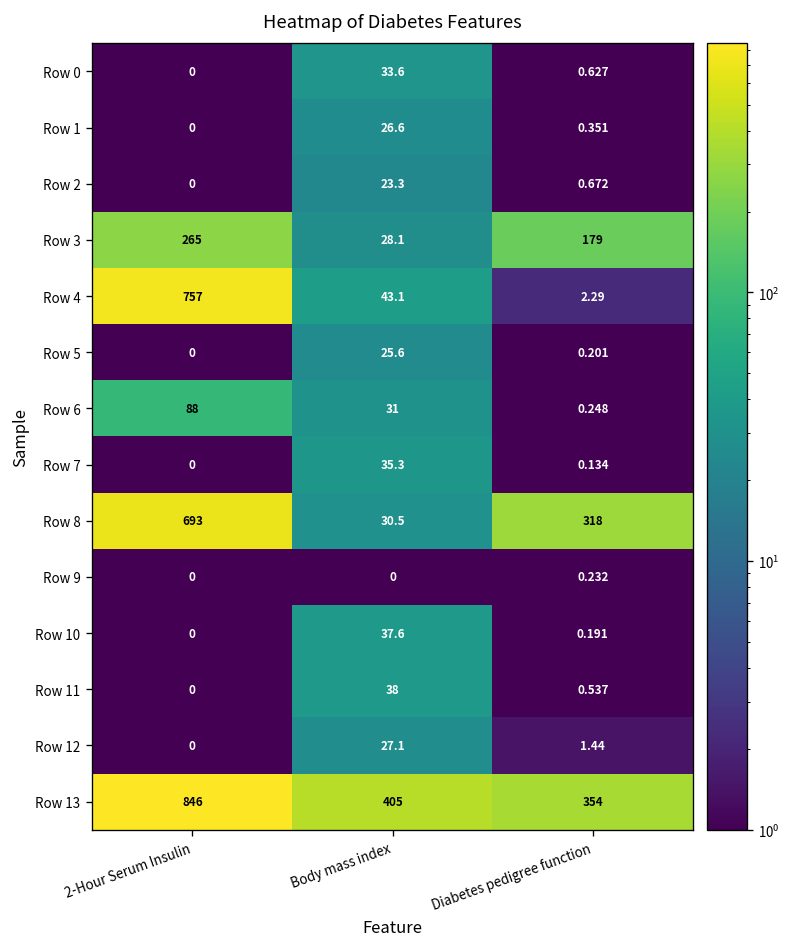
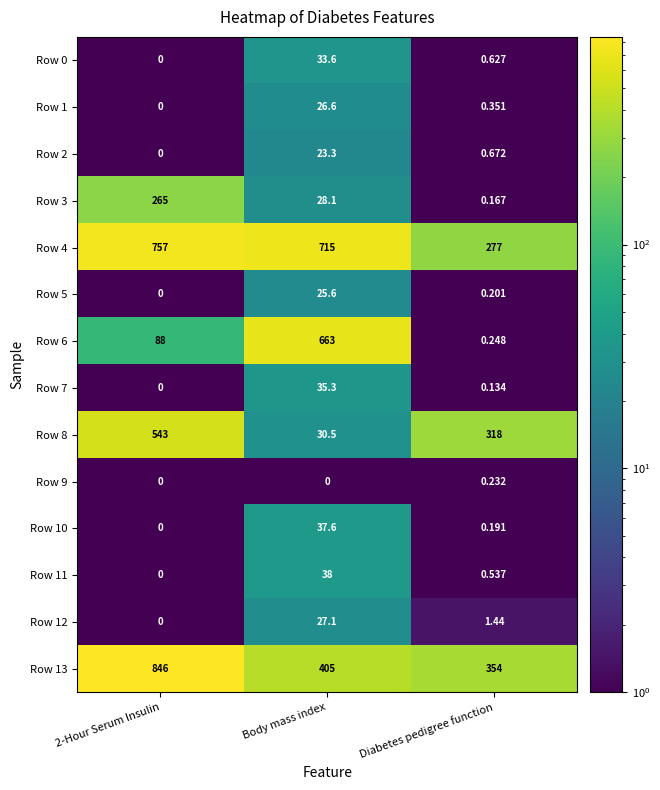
Row 3, Diabetes pedigree function: 179 -> 0.167
Row 4, Body mass index: 43.1 -> 715
Row 4, Diabetes pedigree function: 2.29 -> 277
Row 6, Body mass index: 31 -> 663
Row 8, 2-Hour Serum Insulin: 693 -> 543
